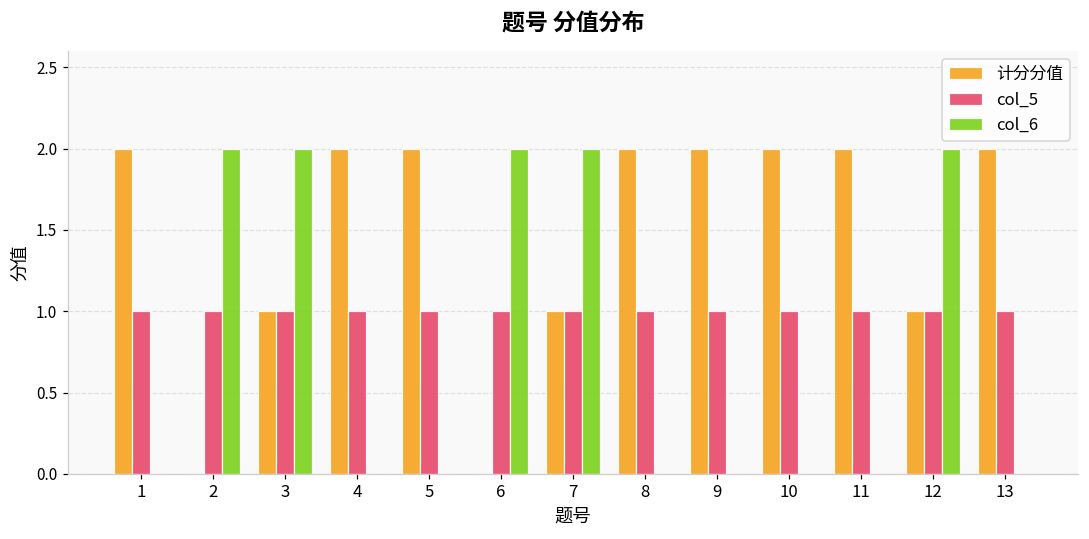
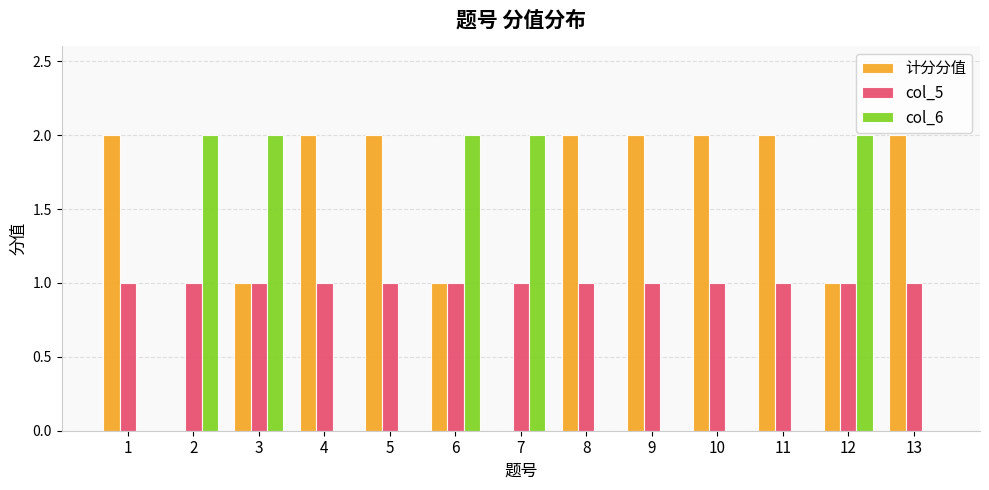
计分分值, 6: 0 -> 1
计分分值, 7: 1 -> 0
